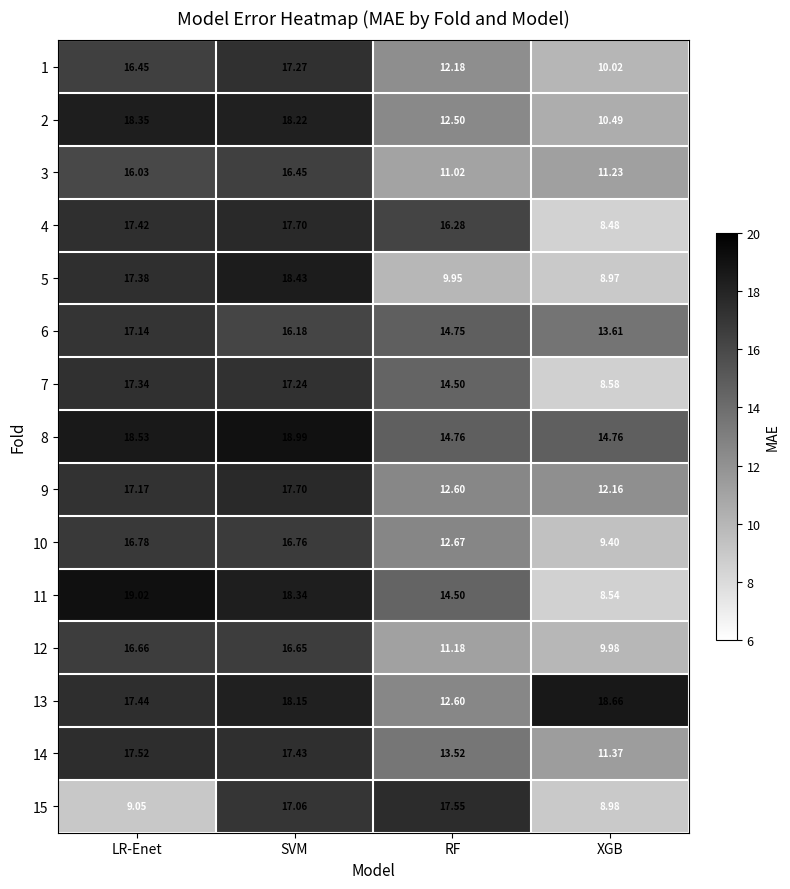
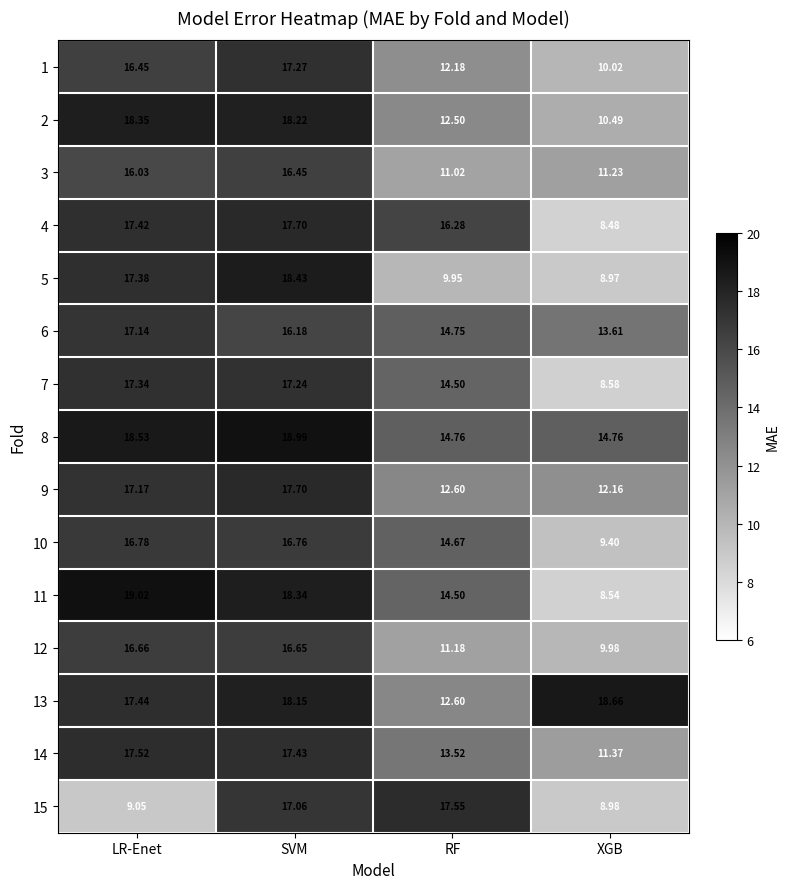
10, RF: 12.67 -> 14.67
